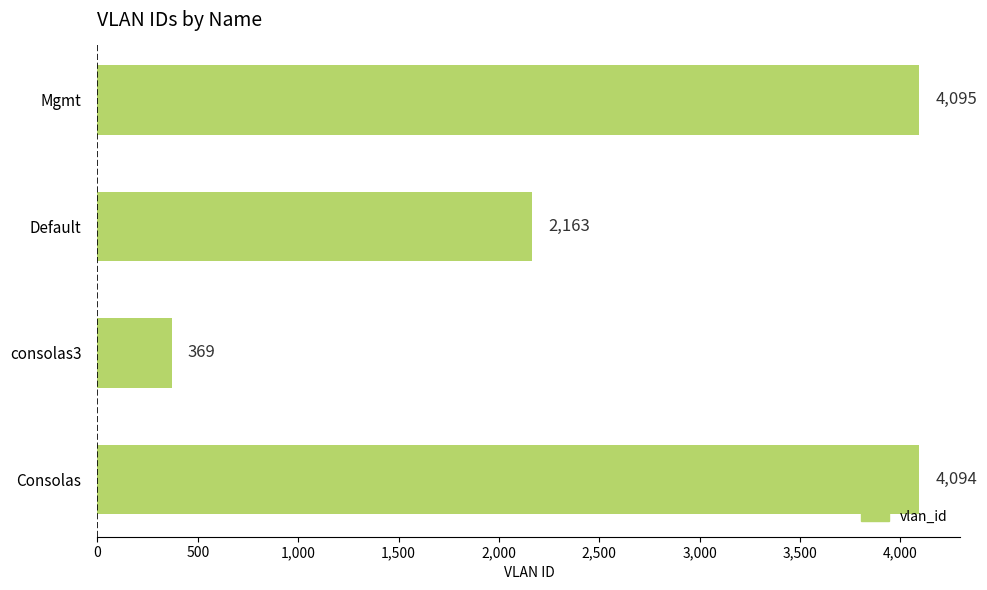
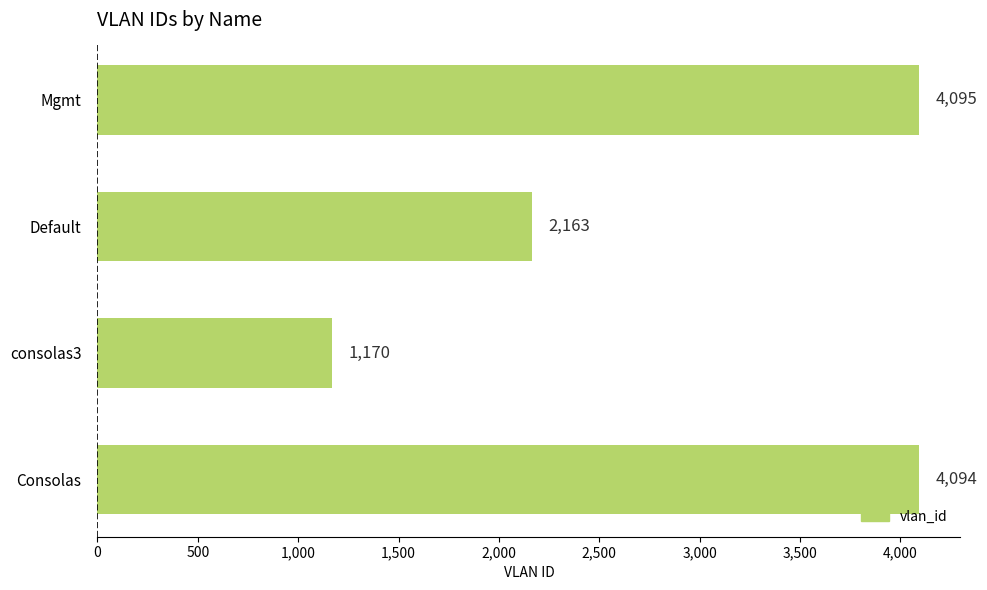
consolas3: 369 -> 1,170
